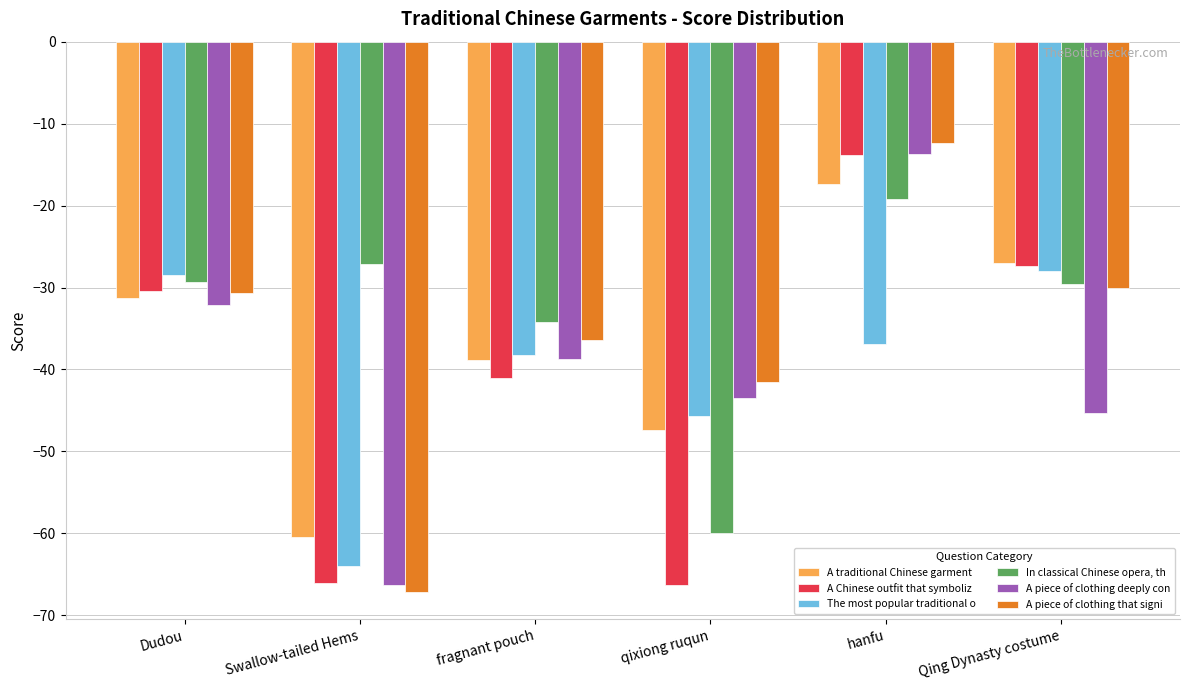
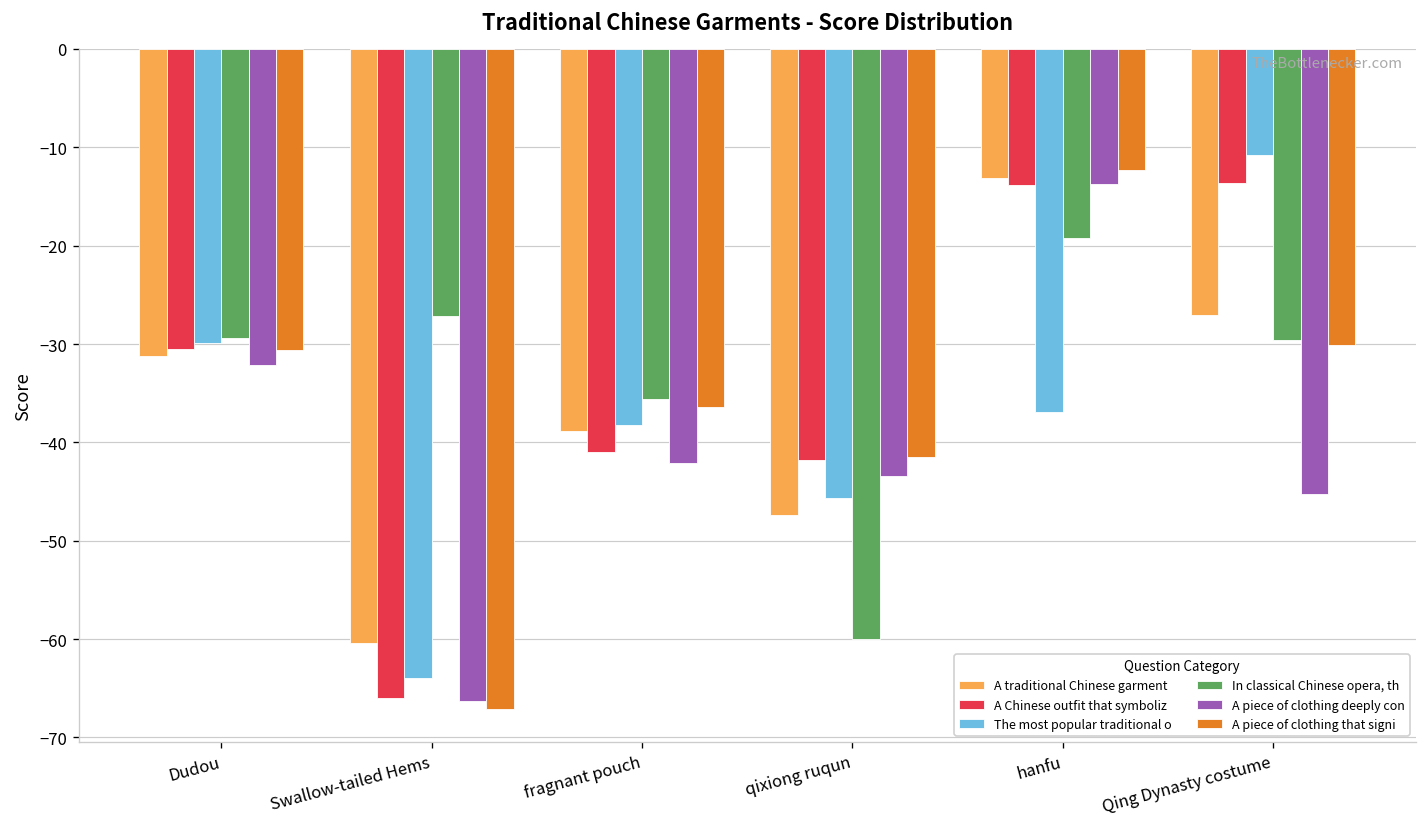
The most popular traditional o, Dudou: -28 -> -30
In classical Chinese opera, th, fragnant pouch: -34 -> -36
A piece of clothing deeply con, fragnant pouch: -39 -> -42
A Chinese outfit that symboliz, qixiong ruqun: -66 -> -42
A traditional Chinese garment, hanfu: -17 -> -13
A Chinese outfit that symboliz, Qing Dynasty costume: -27 -> -14
The most popular traditional o, Qing Dynasty costume: -28 -> -11
